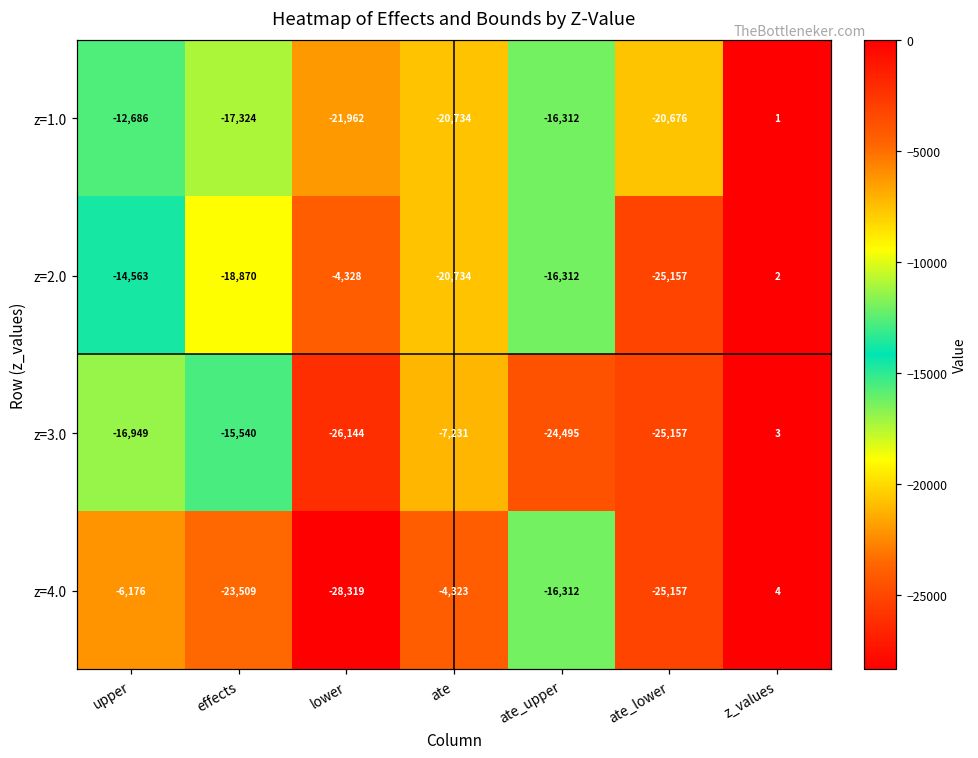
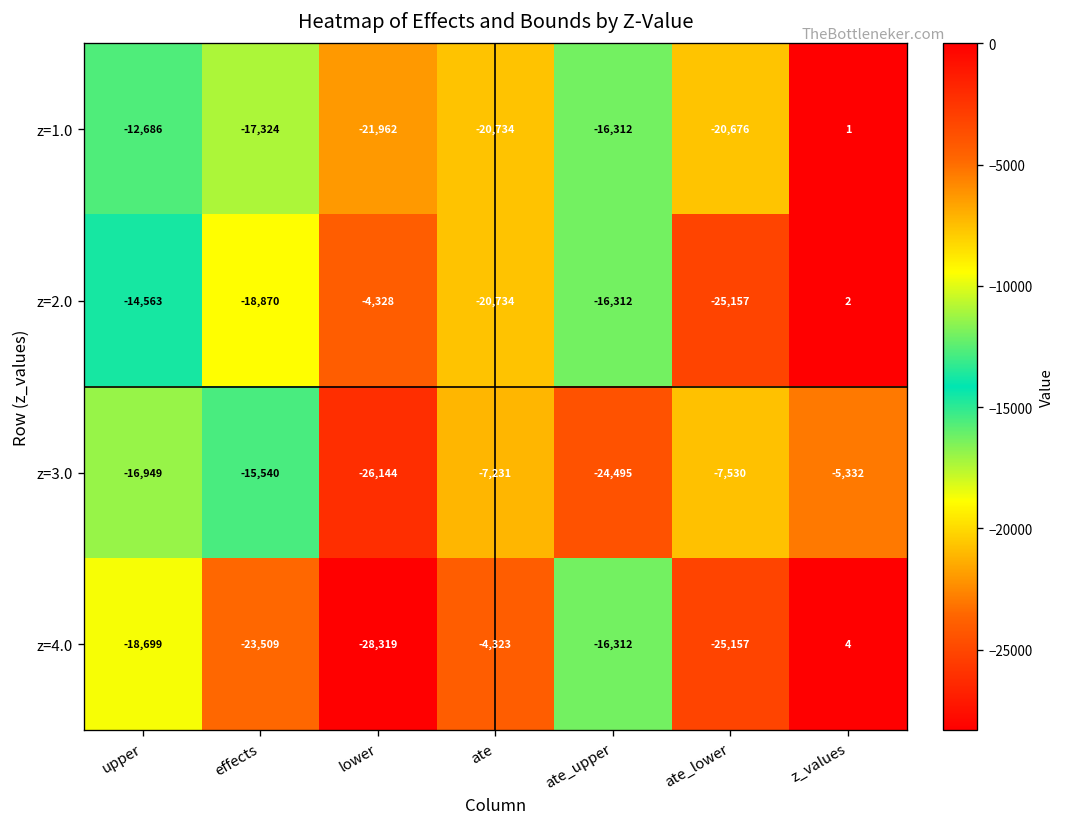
z=3.0, ate_lower: -25,157 -> -7,530
z=3.0, z_values: 3 -> -5,332
z=4.0, upper: -6,176 -> -18,699
